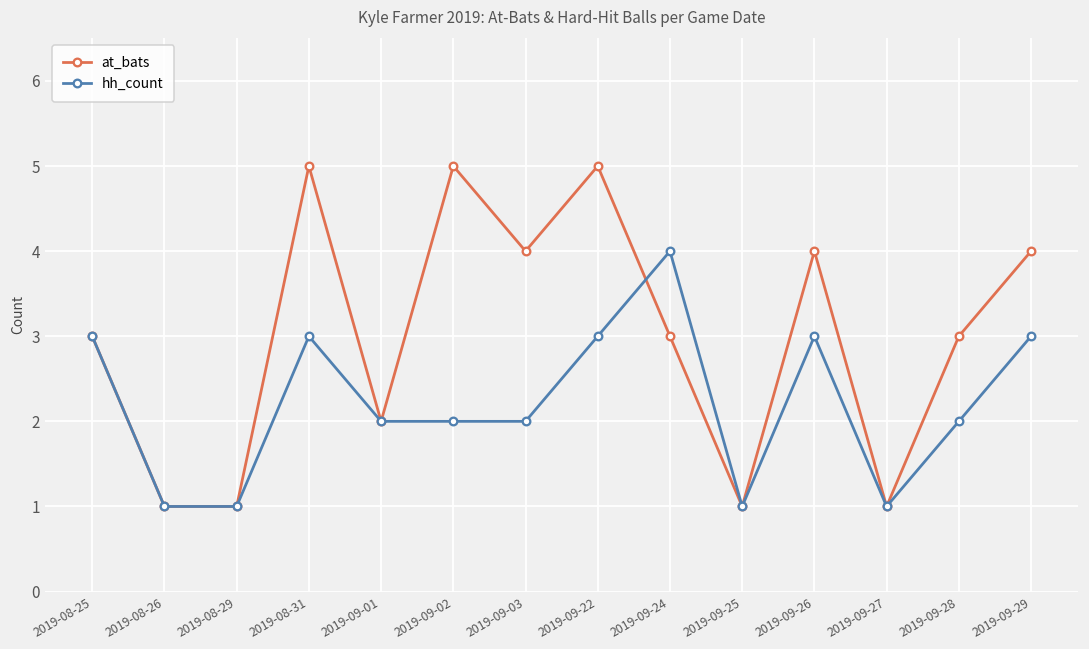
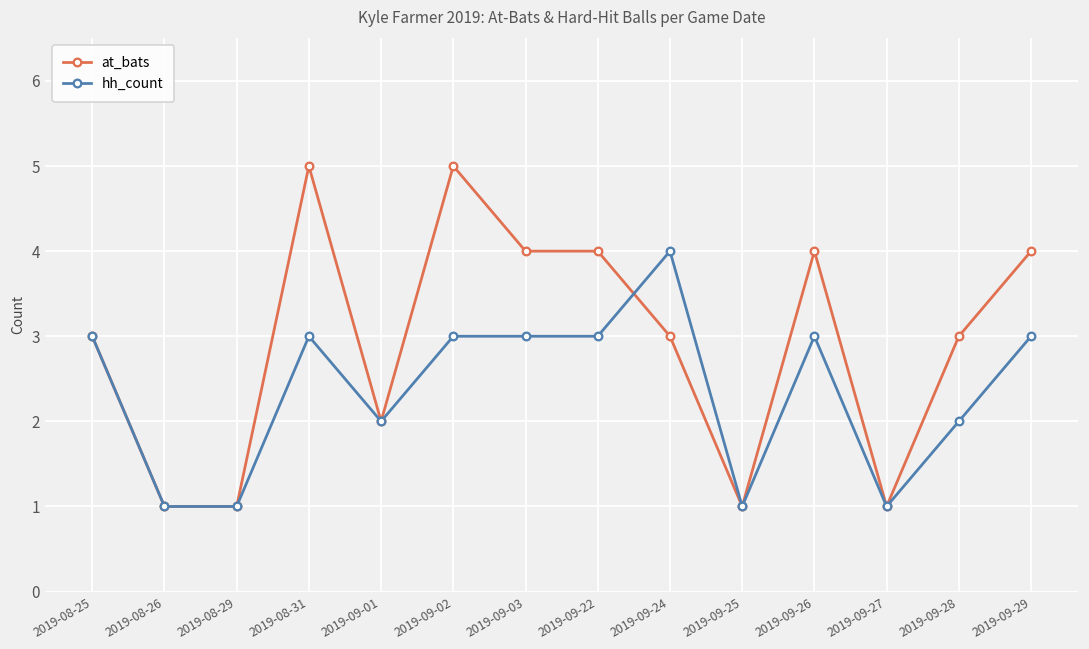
hh_count, 2019-09-02: 2 -> 3
hh_count, 2019-09-03: 2 -> 3
at_bats, 2019-09-22: 5 -> 4
